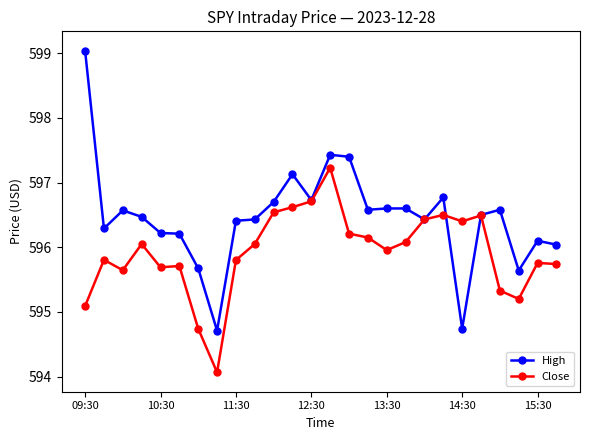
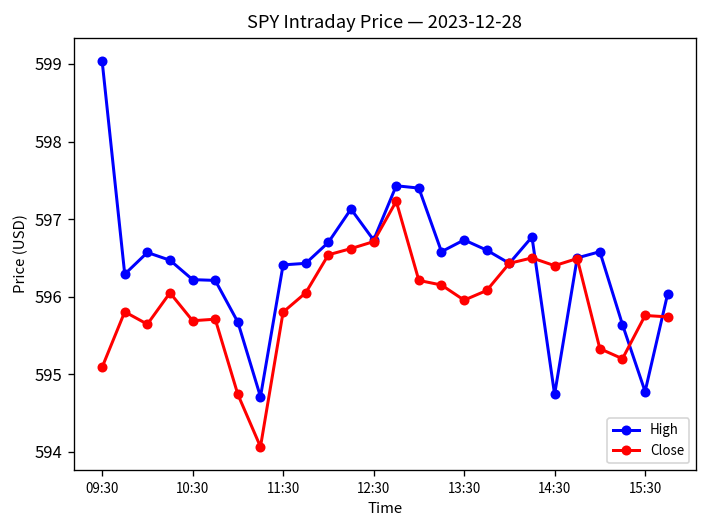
High, 13:30: 596.6 -> 596.7
High, 15:30: 596.1 -> 594.8
